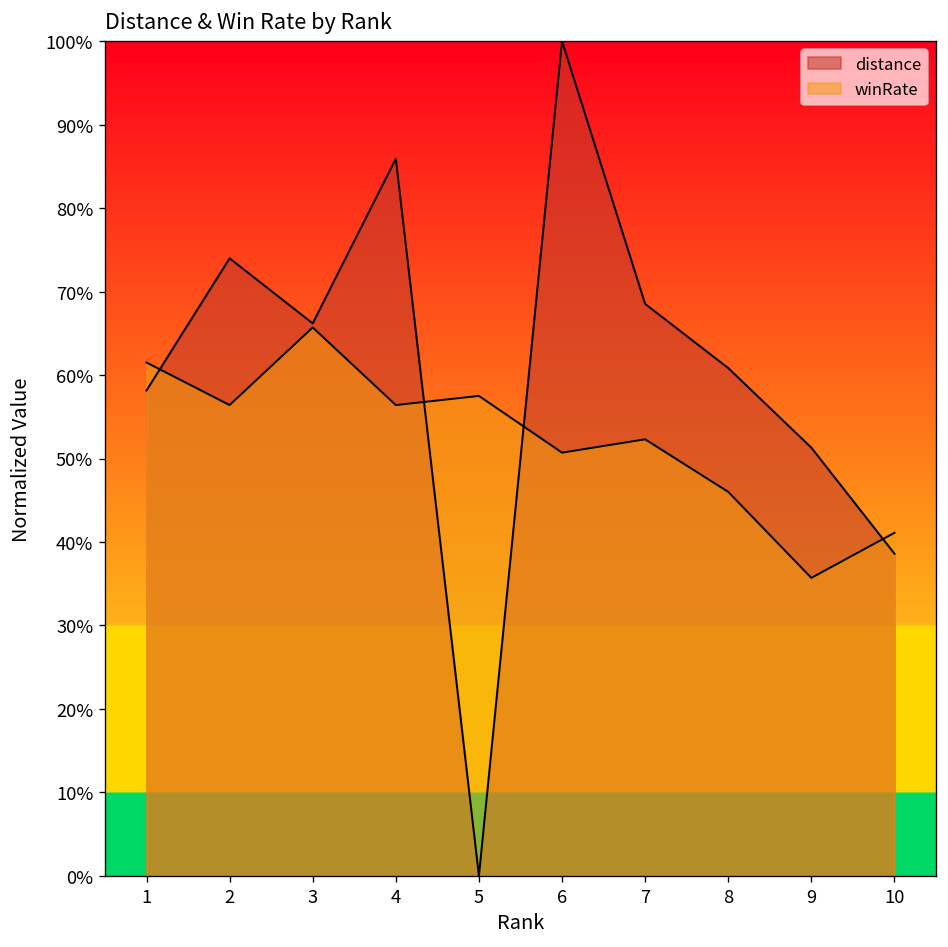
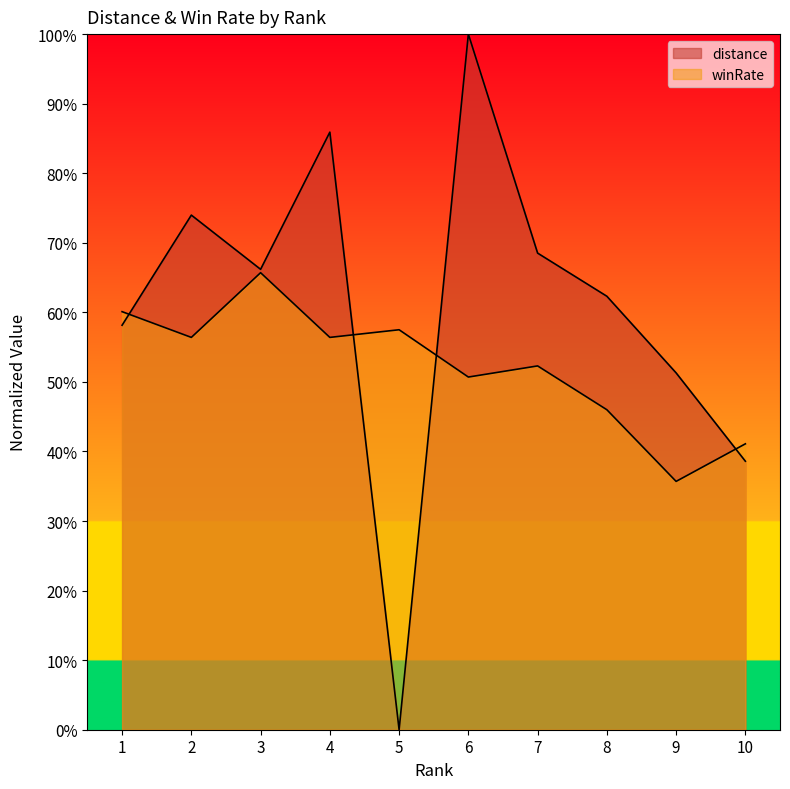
winRate, 1: 62% -> 60%
distance, 8: 61% -> 62%
